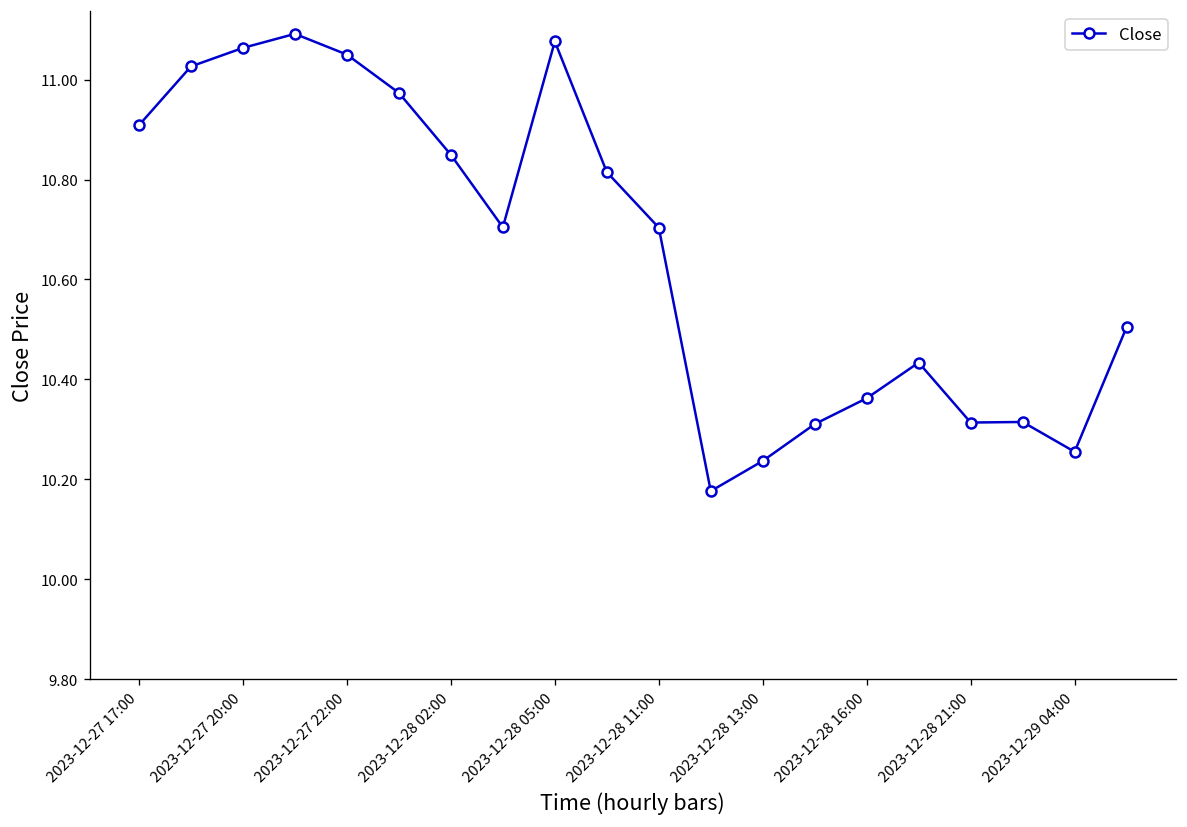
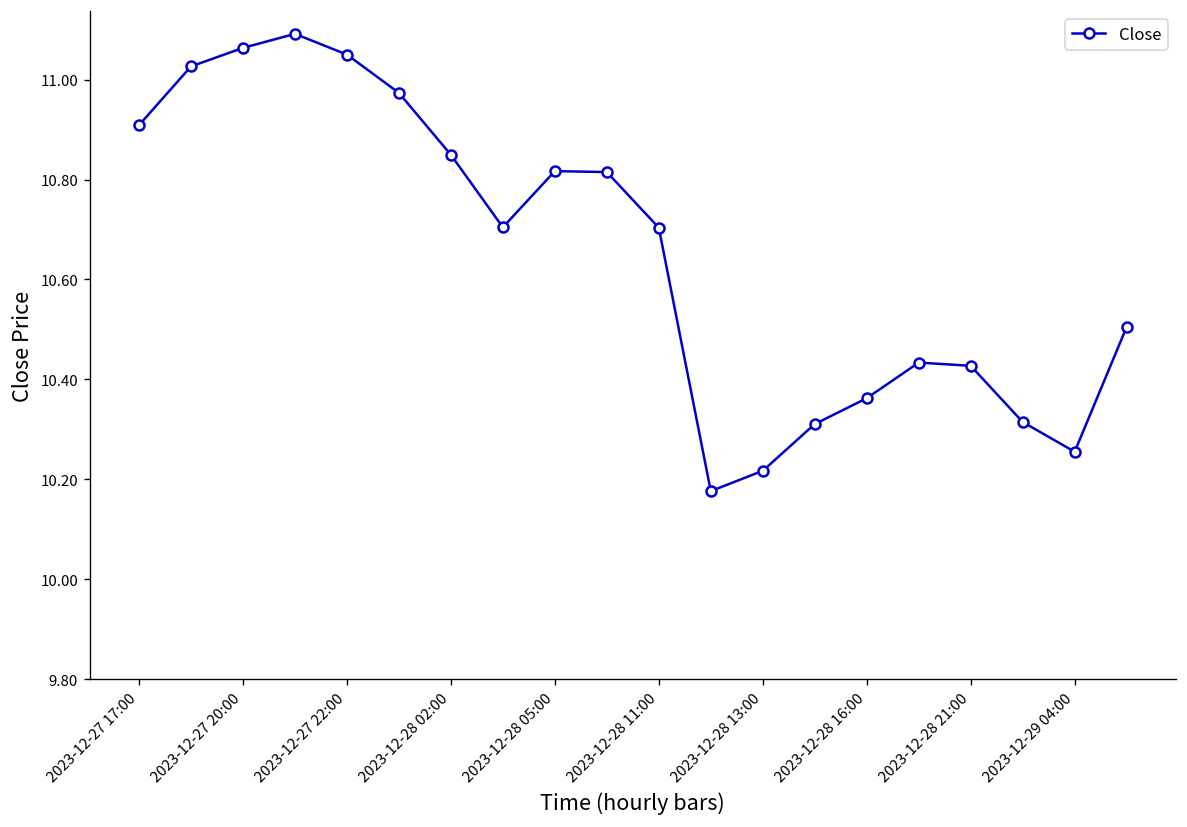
2023-12-28 05:00: 11.08 -> 10.82
2023-12-28 13:00: 10.24 -> 10.22
2023-12-28 21:00: 10.31 -> 10.43
